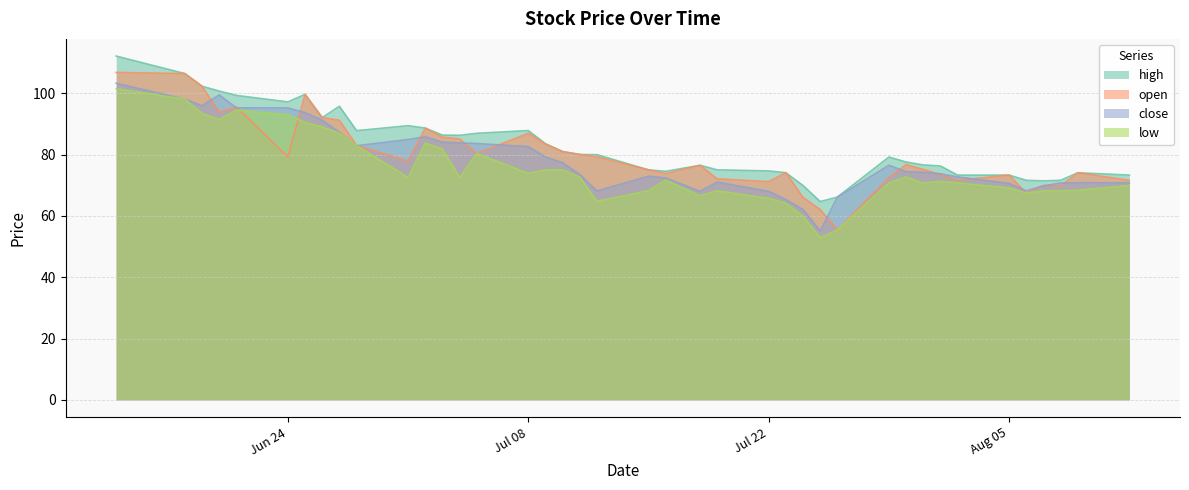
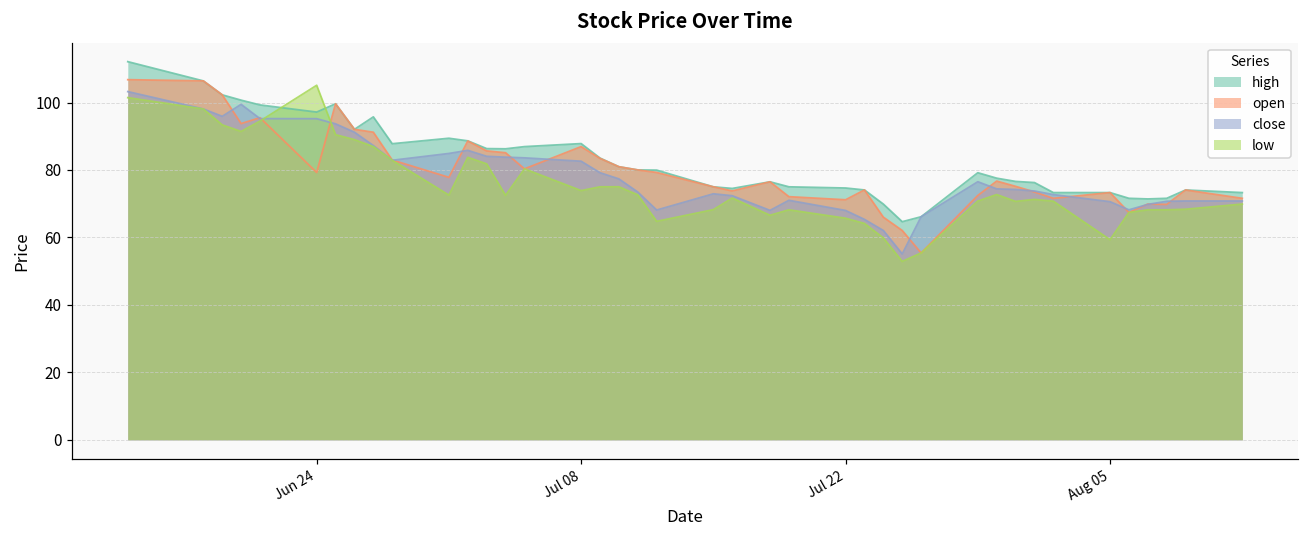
low, Jun 24: 93 -> 105
low, Aug 05: 69 -> 59
